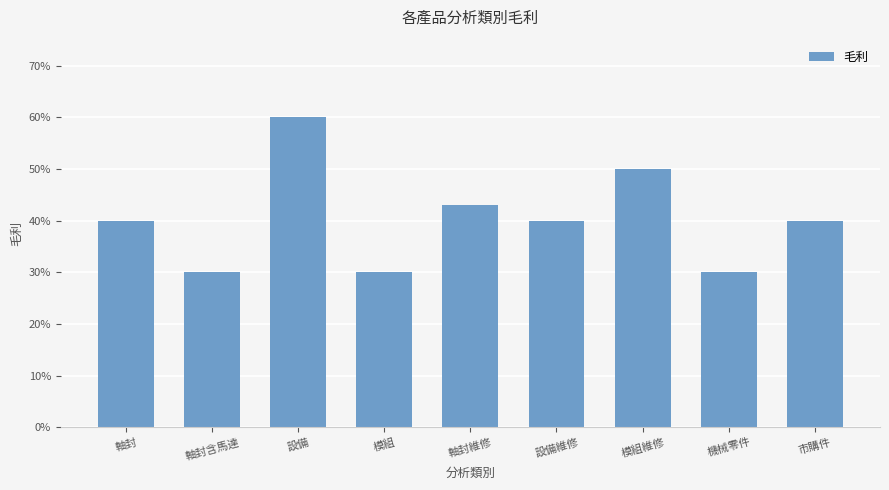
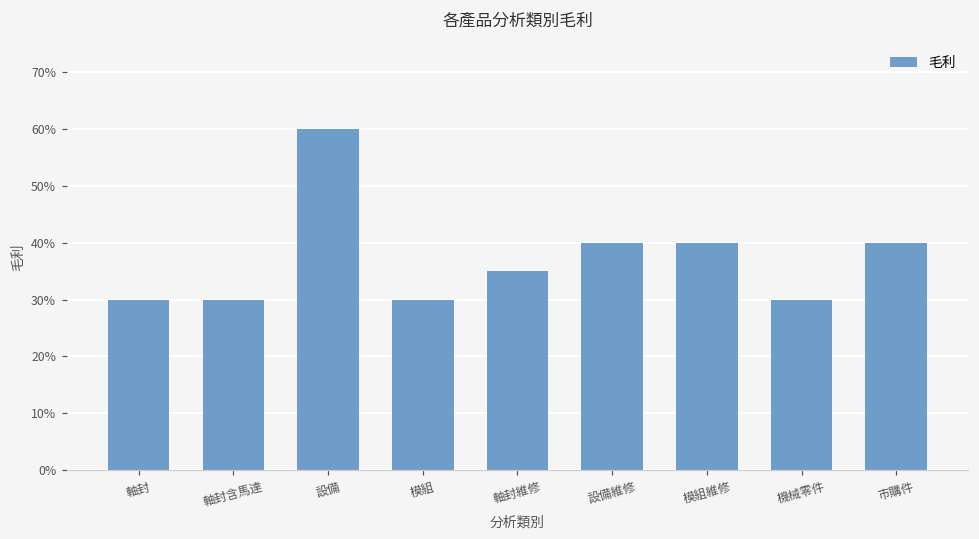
軸封: 40% -> 30%
軸封維修: 43% -> 35%
模組維修: 50% -> 40%
